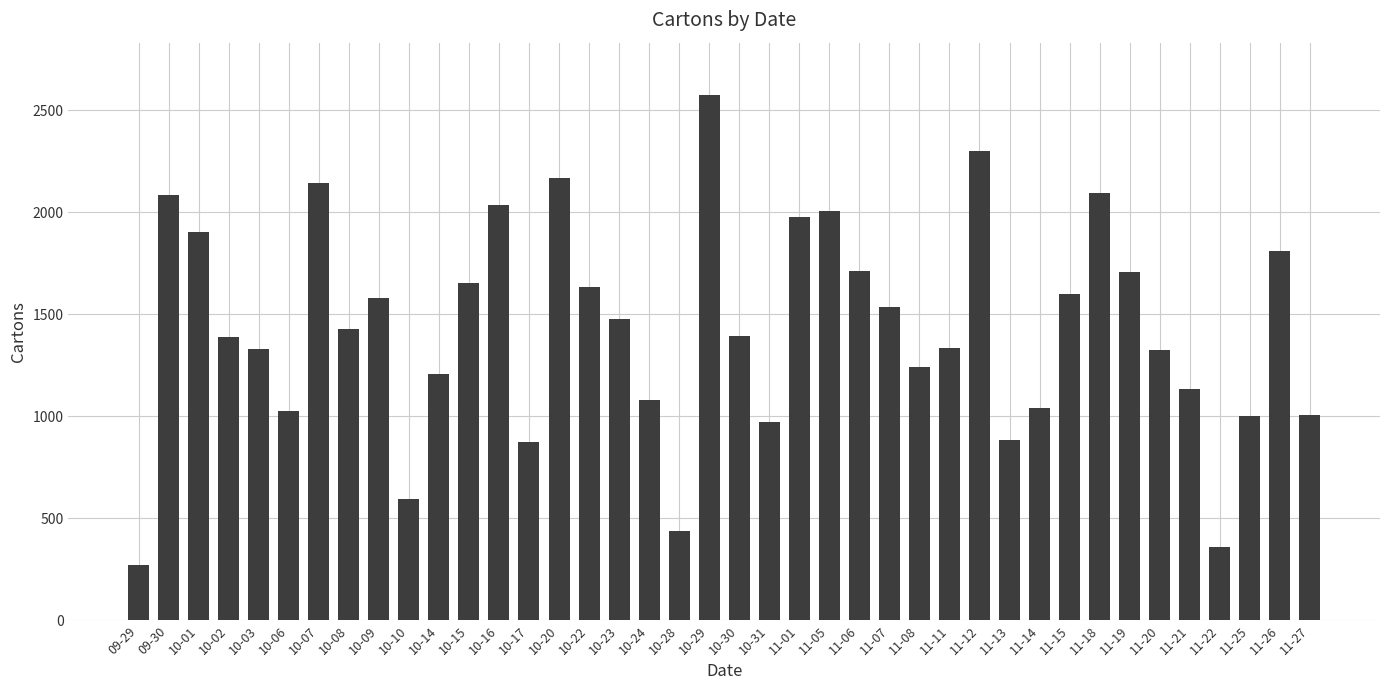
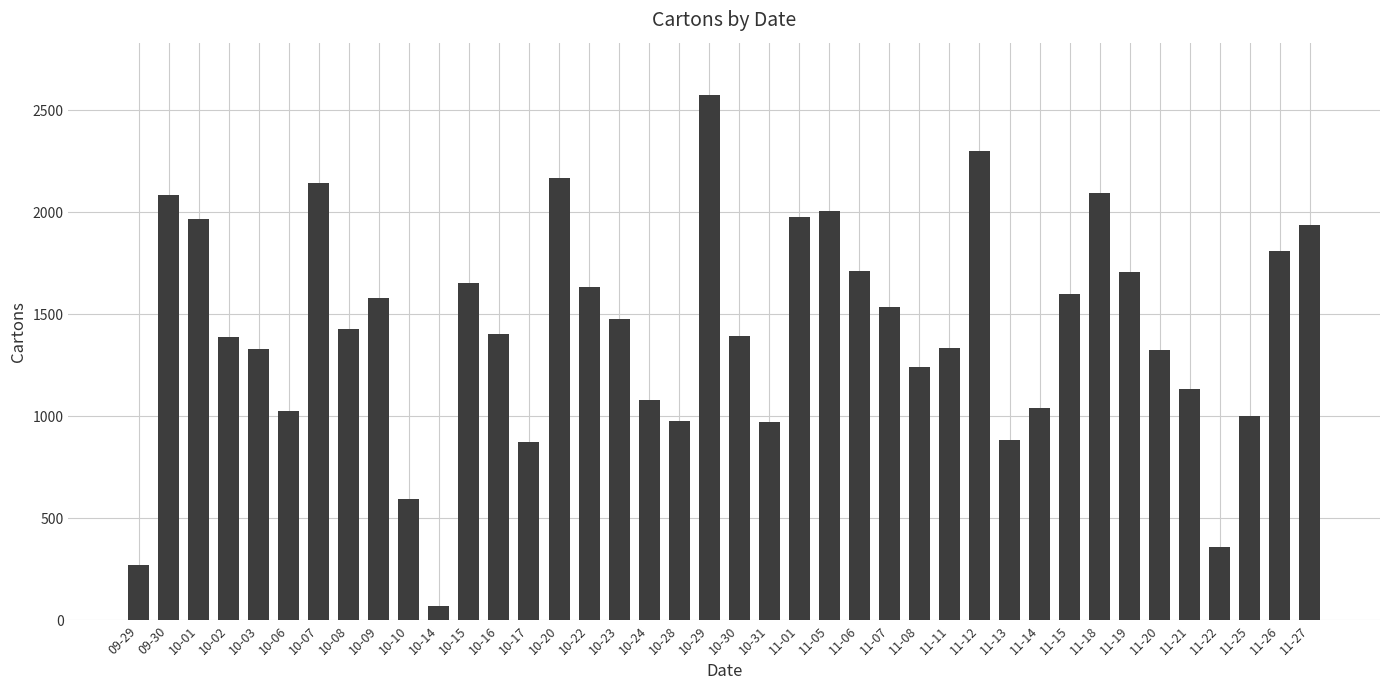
10-01: 1900 -> 1970
10-14: 1210 -> 70
10-16: 2040 -> 1410
10-28: 440 -> 980
11-27: 1010 -> 1940
